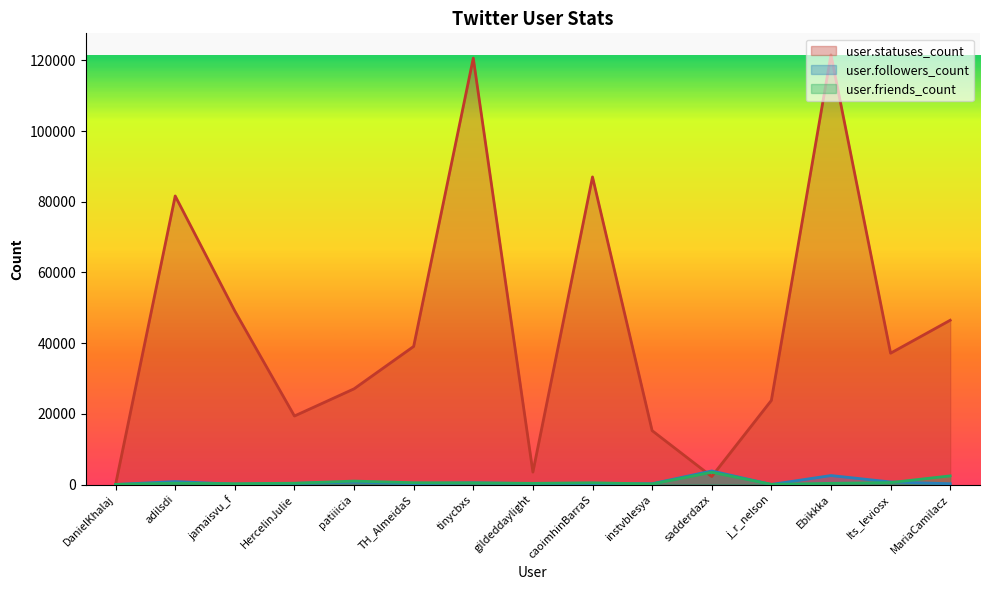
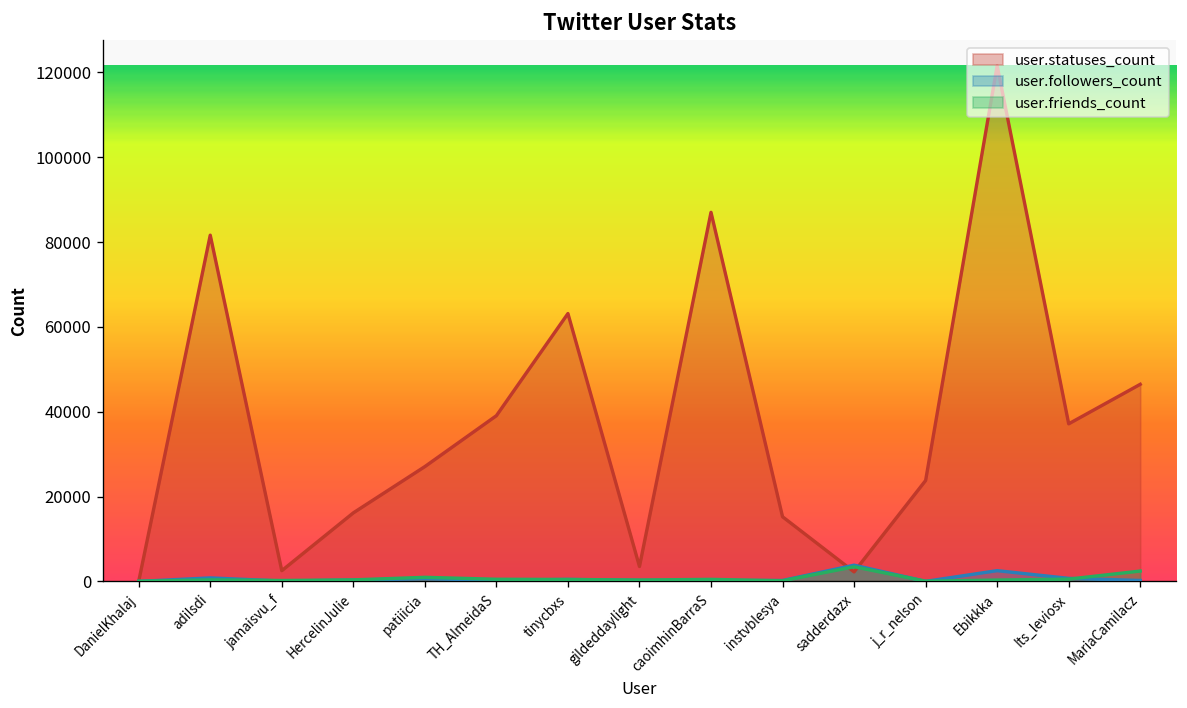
user.statuses_count, jamaisvu_f: 49000 -> 3000
user.statuses_count, HercelinJulie: 19000 -> 16000
user.statuses_count, tinycbxs: 121000 -> 63000
